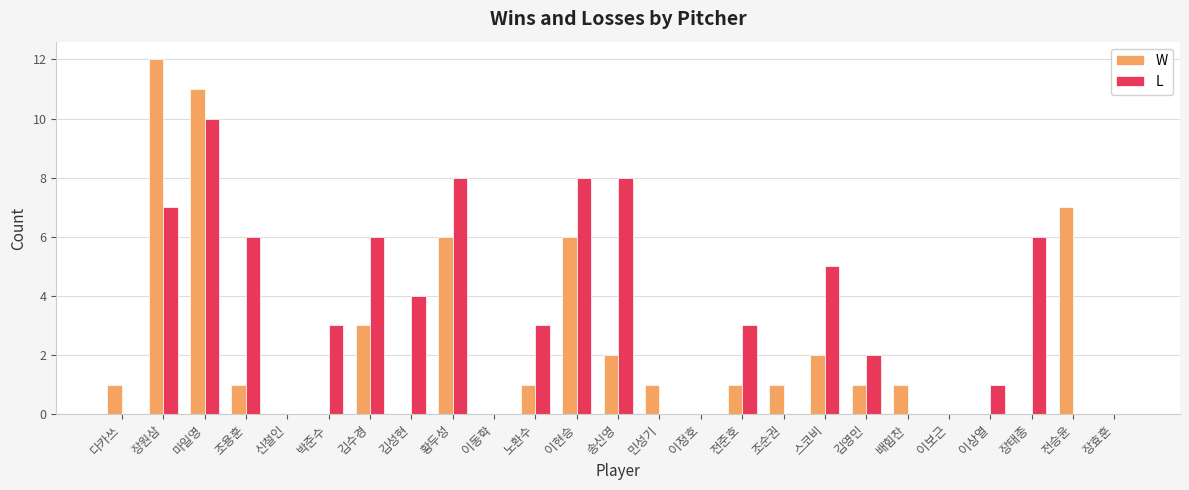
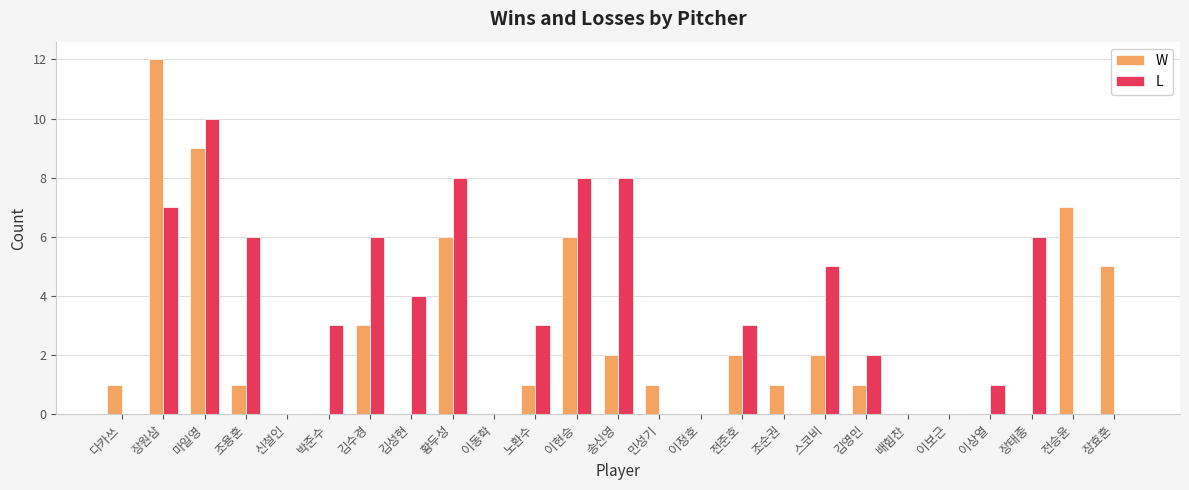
W, 마일영: 11 -> 9
W, 전준호: 1 -> 2
W, 배힘찬: 1 -> 0
W, 장효훈: 0 -> 5
